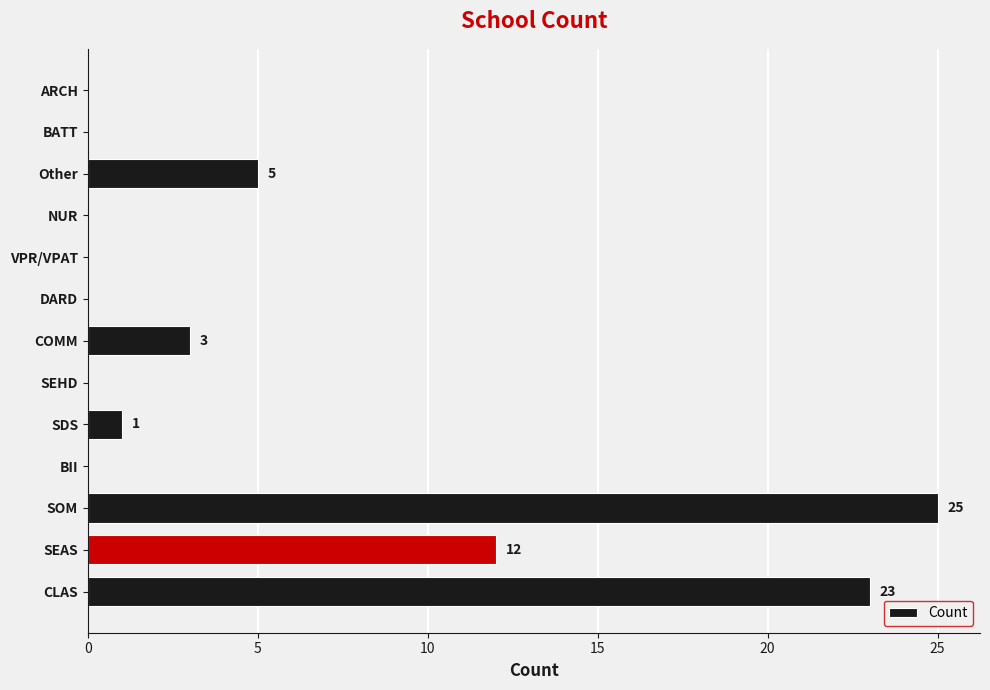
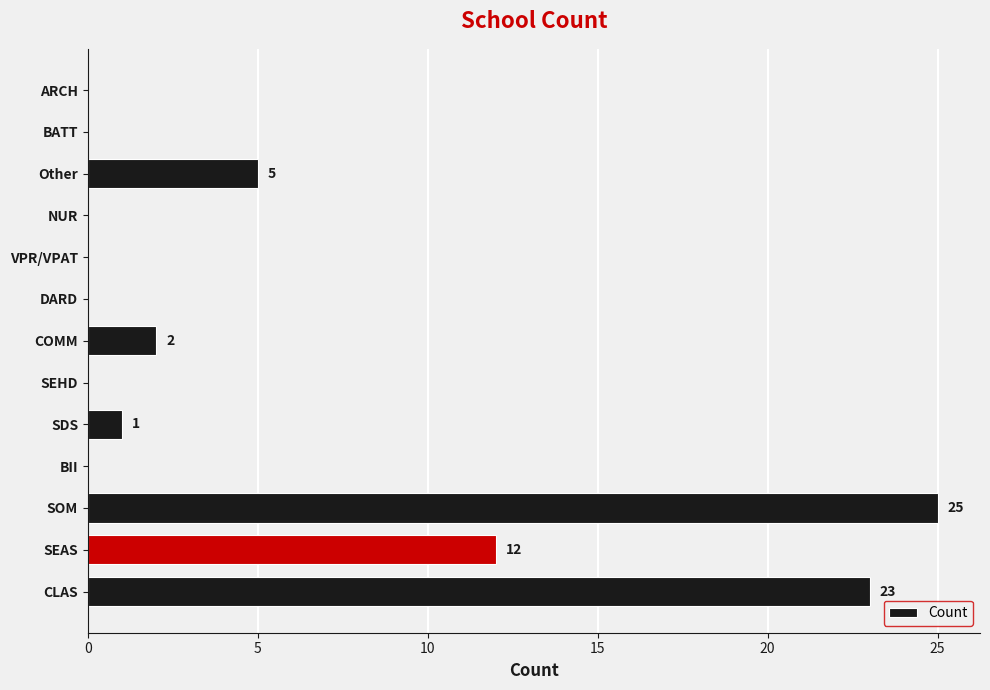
COMM: 3 -> 2
